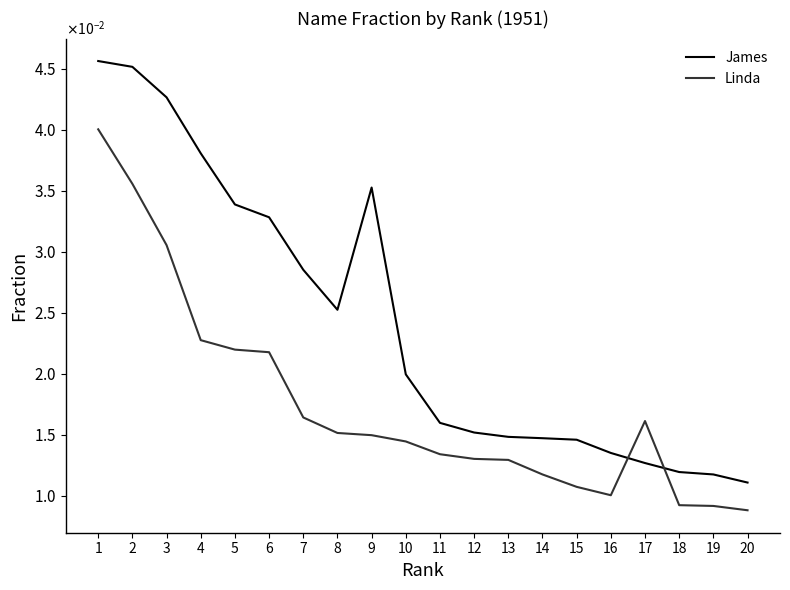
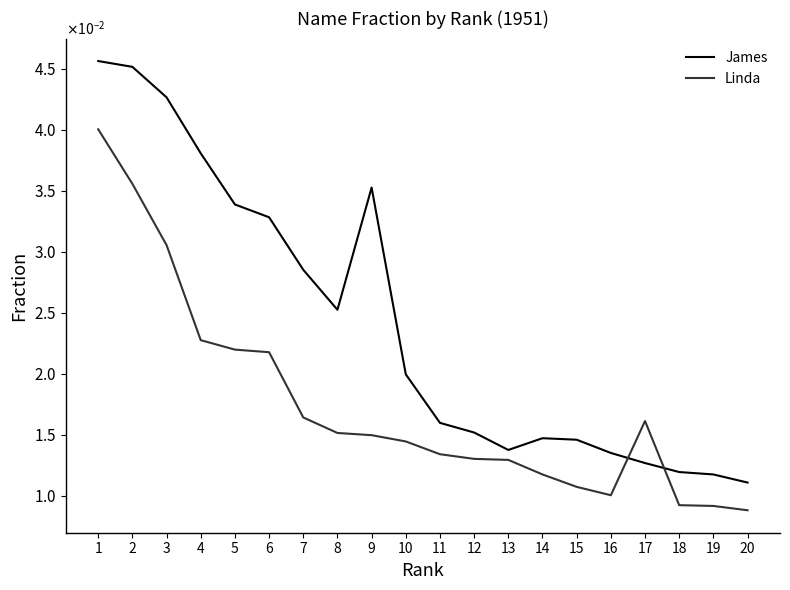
James, 13: 0.0148 -> 0.0138
